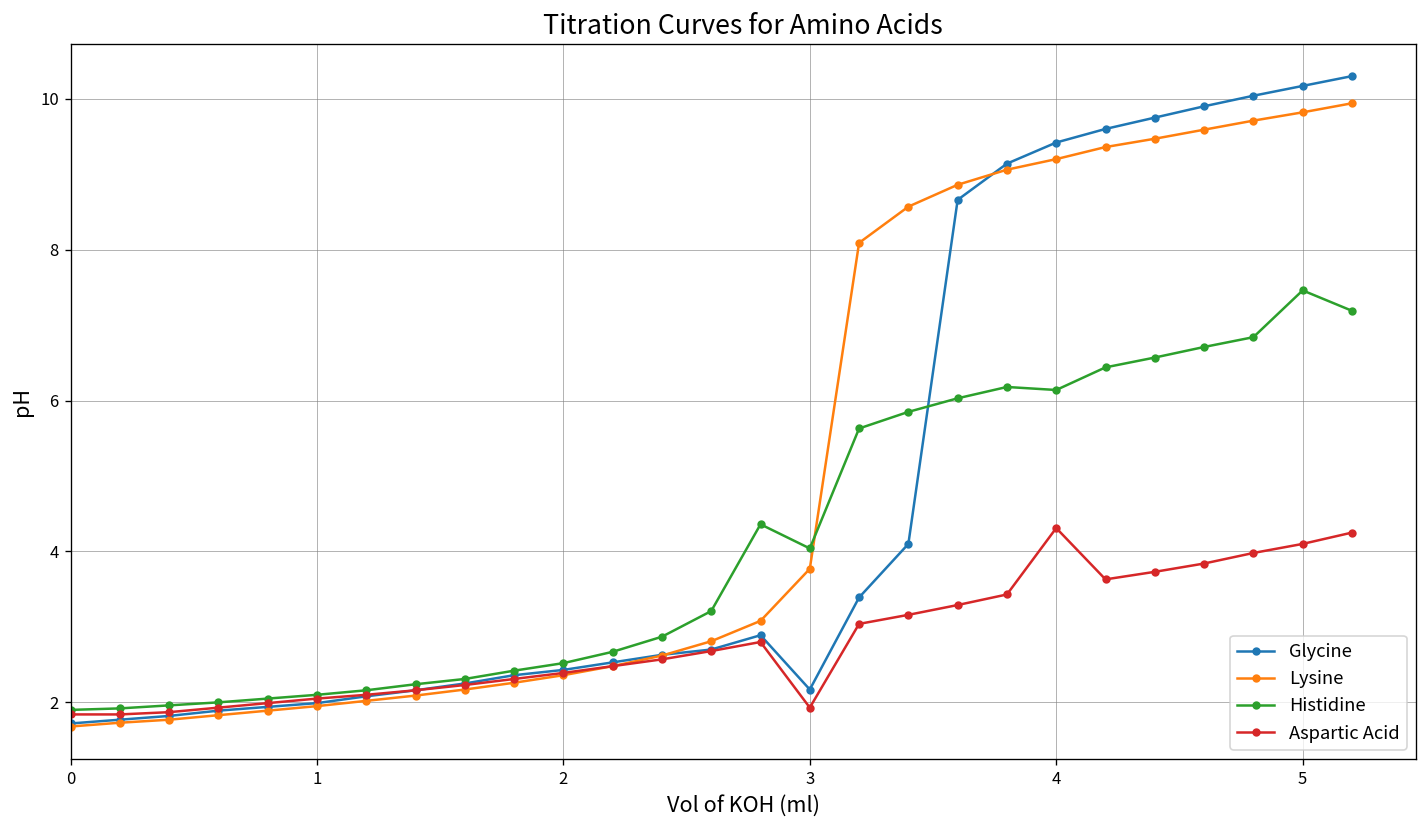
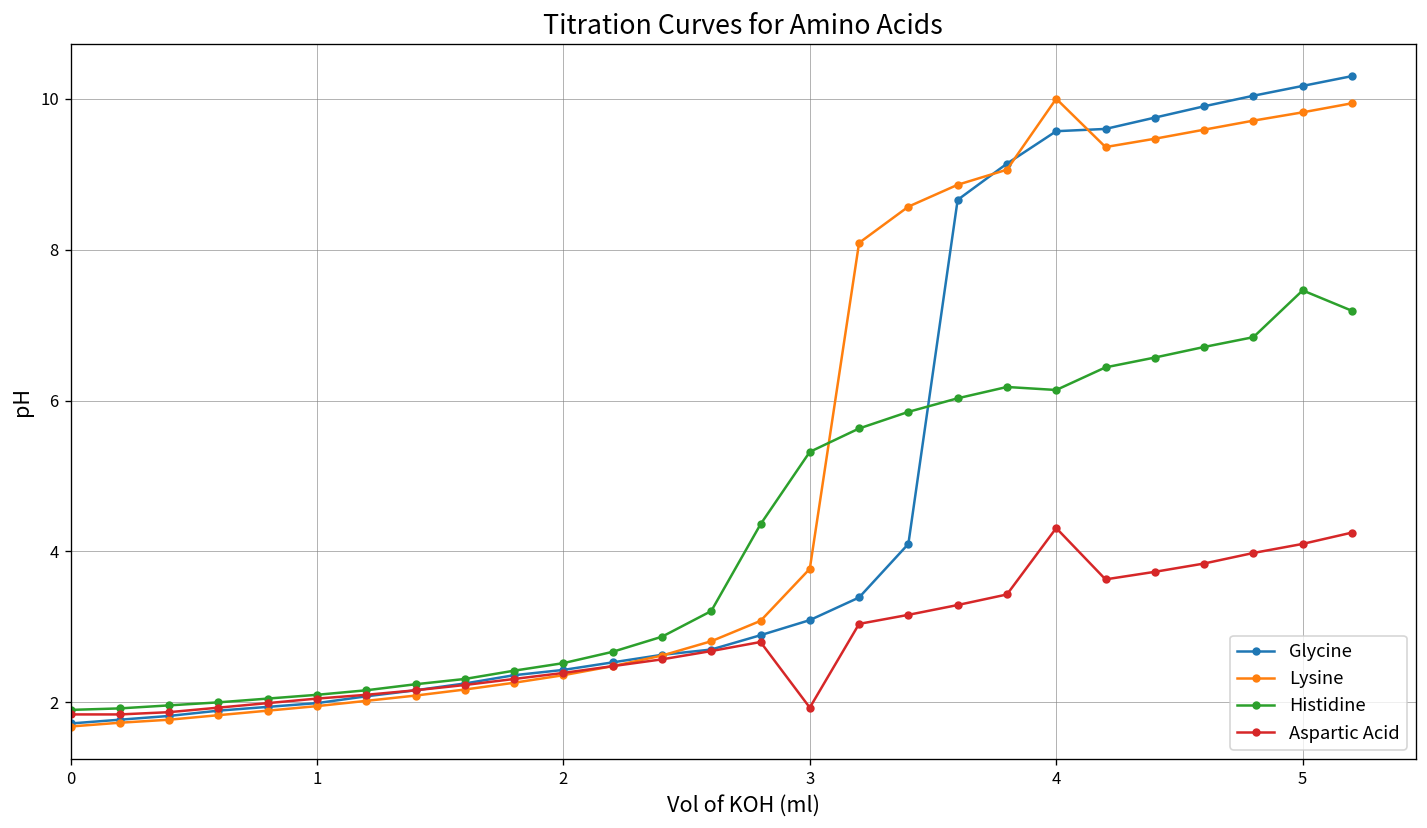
Glycine, 3: 2.2 -> 3.1
Histidine, 3: 4.0 -> 5.3
Glycine, 4: 9.4 -> 9.6
Lysine, 4: 9.2 -> 10.0
